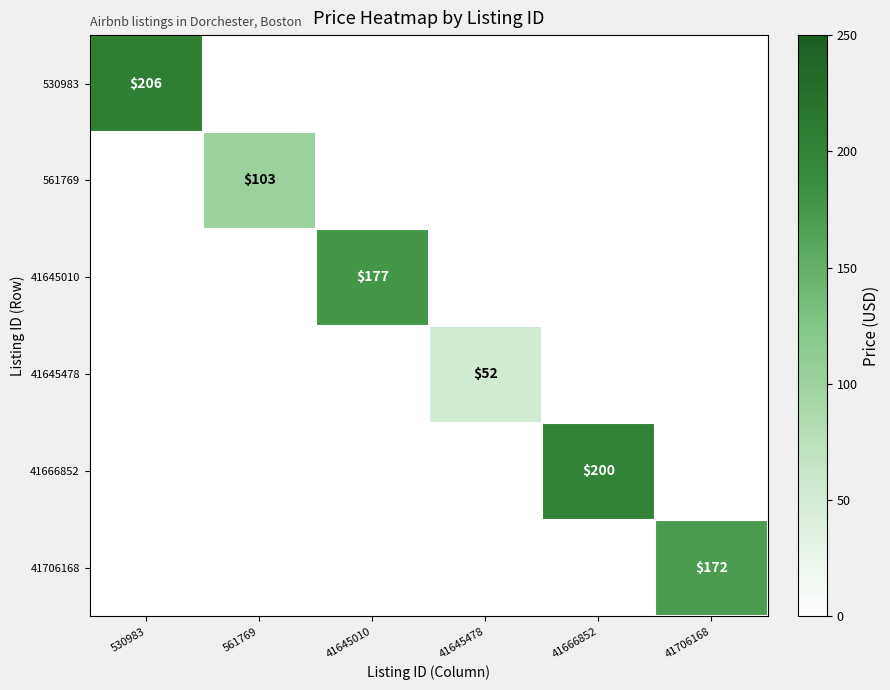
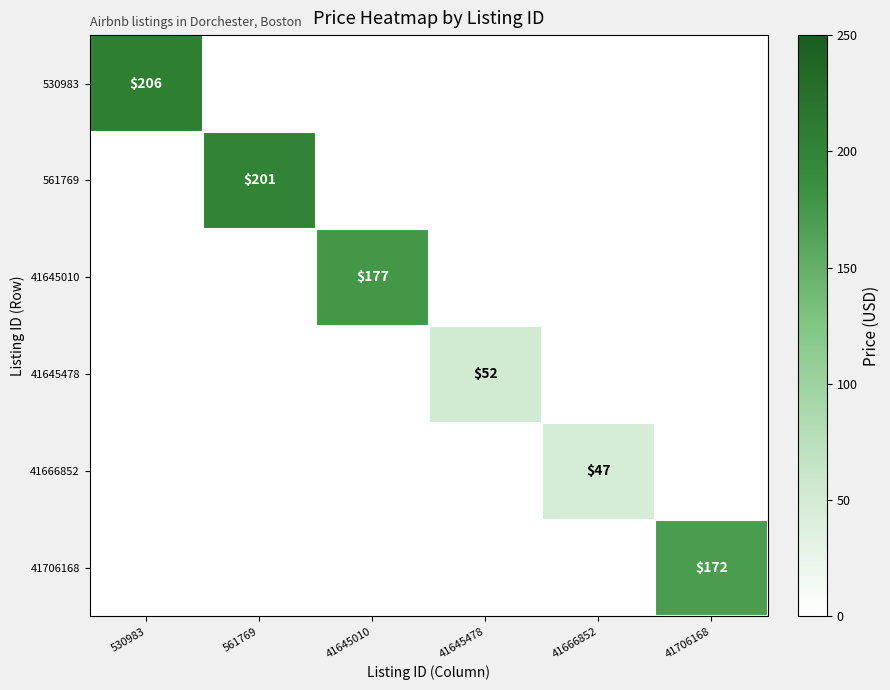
561769, 561769: $103 -> $201
41666852, 41666852: $200 -> $47
